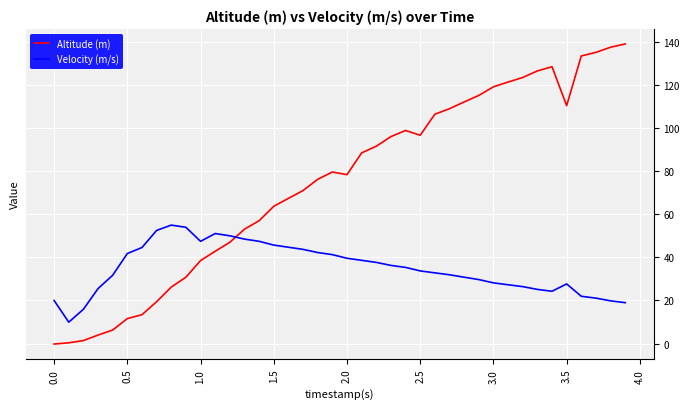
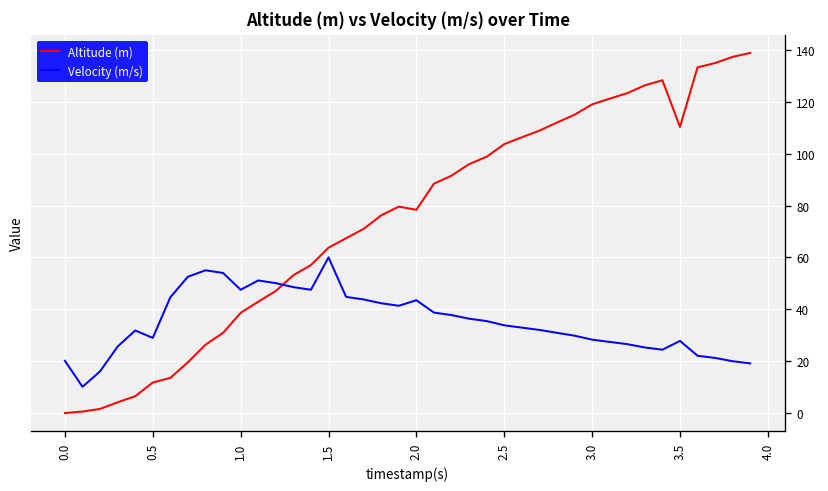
Velocity (m/s), 0.5: 42 -> 29
Velocity (m/s), 1.5: 46 -> 60
Velocity (m/s), 2.0: 40 -> 43
Altitude (m), 2.5: 97 -> 104
